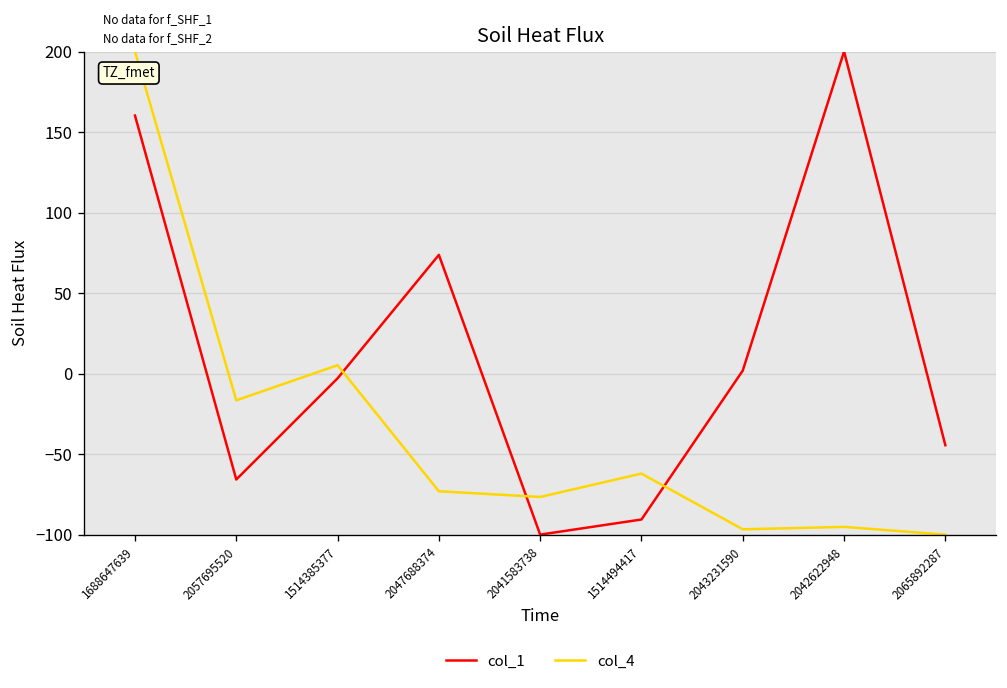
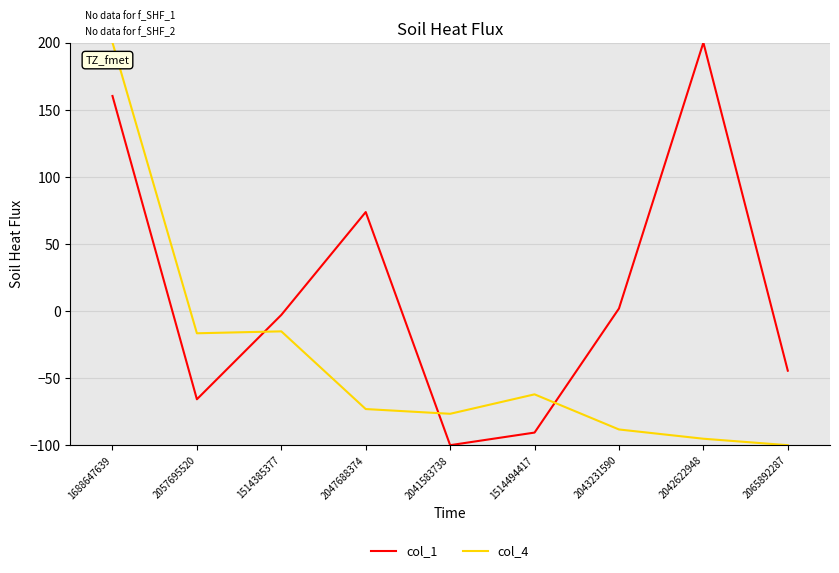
col_4, 1514385377: 5 -> -15
col_4, 2043231590: -97 -> -88
